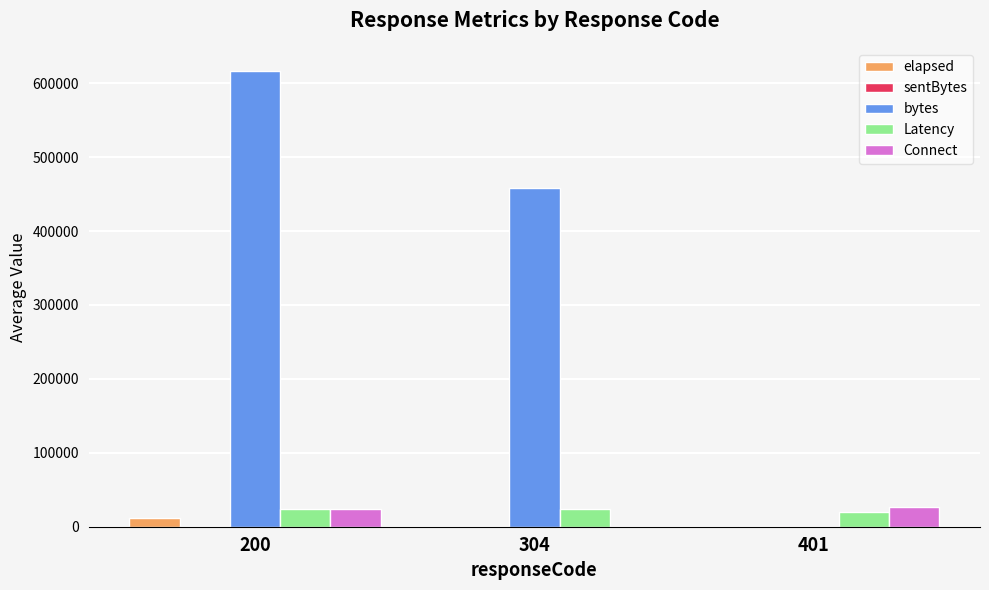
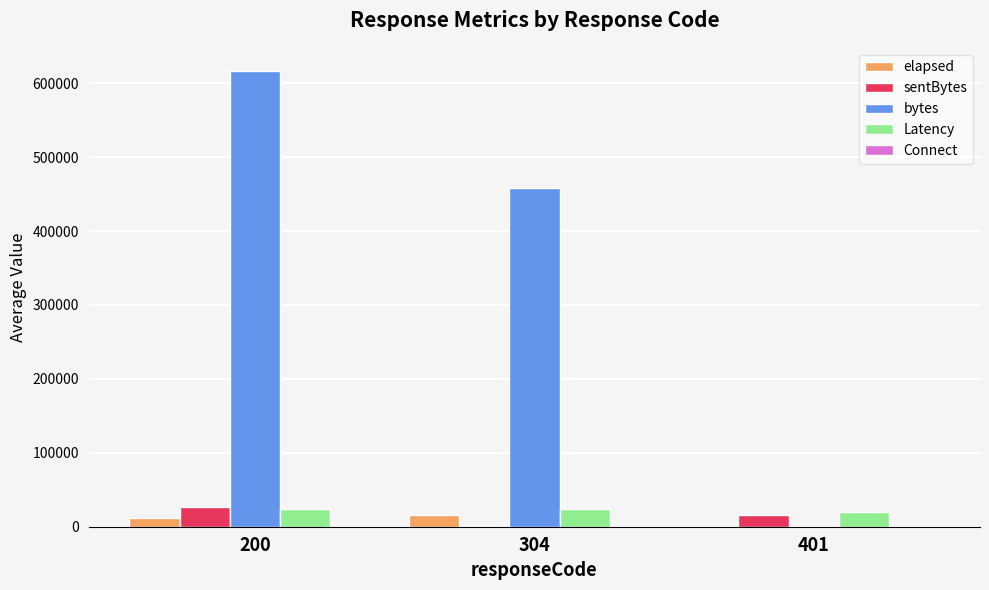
sentBytes, 200: 0 -> 30000
Connect, 200: 20000 -> 0
elapsed, 304: 0 -> 20000
sentBytes, 401: 0 -> 20000
Connect, 401: 30000 -> 0
